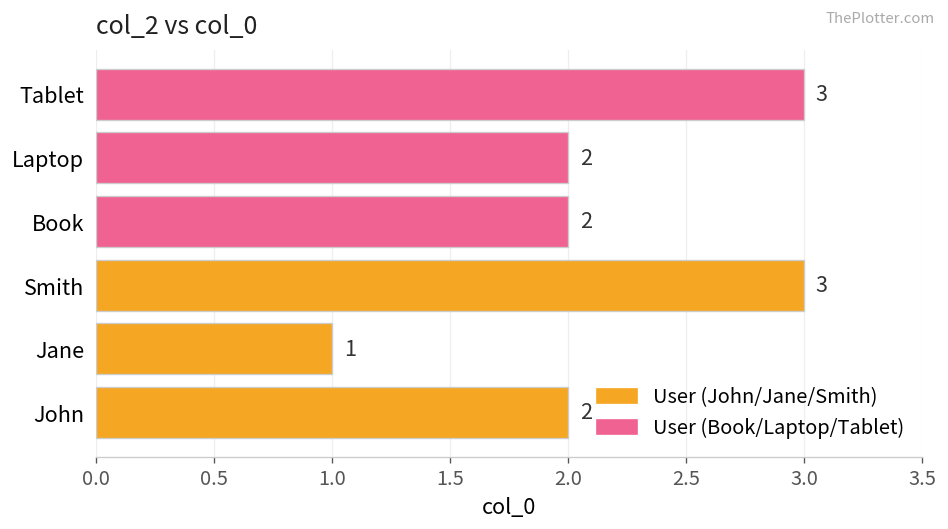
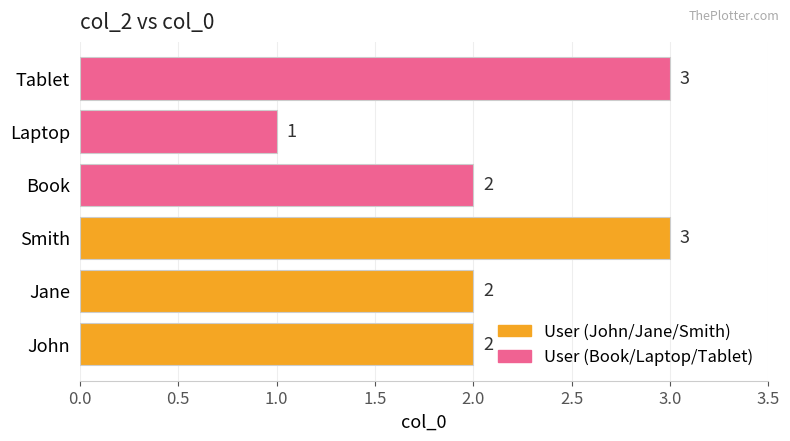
Laptop: 2 -> 1
Jane: 1 -> 2
